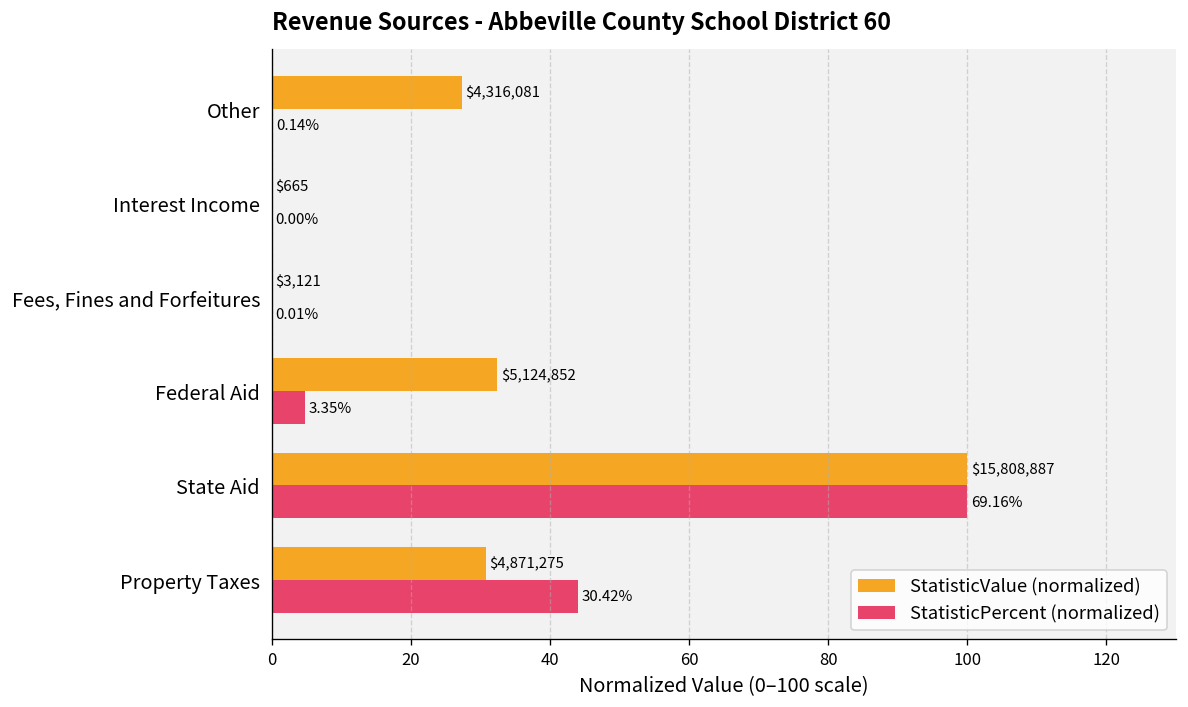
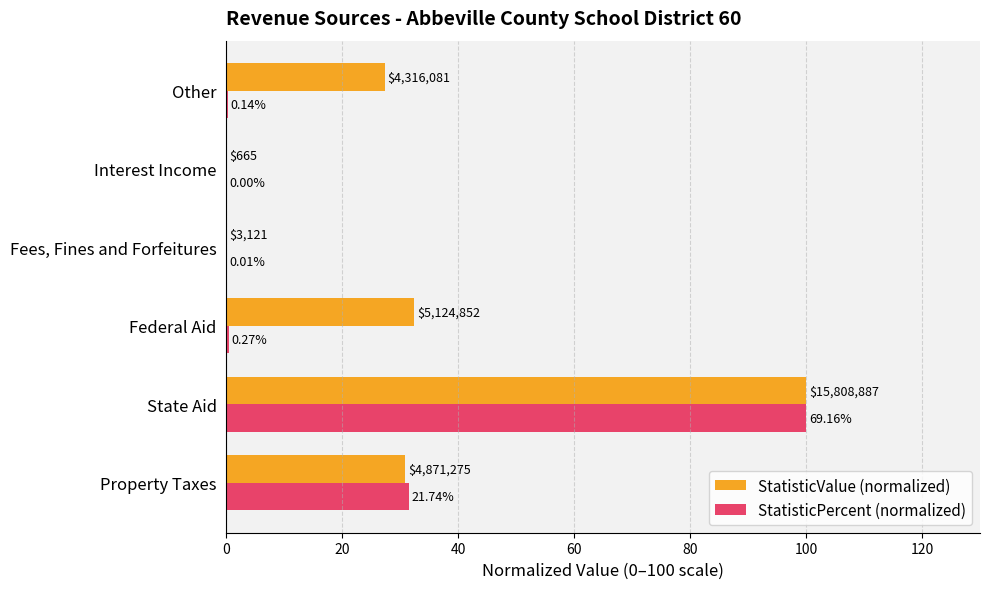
StatisticPercent (normalized), Federal Aid: 3.35% -> 0.27%
StatisticPercent (normalized), Property Taxes: 30.42% -> 21.74%
